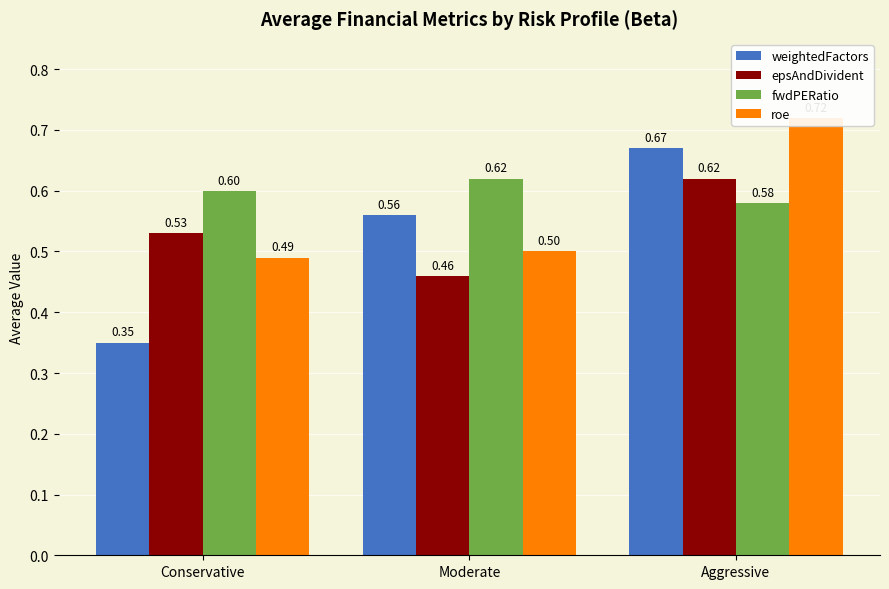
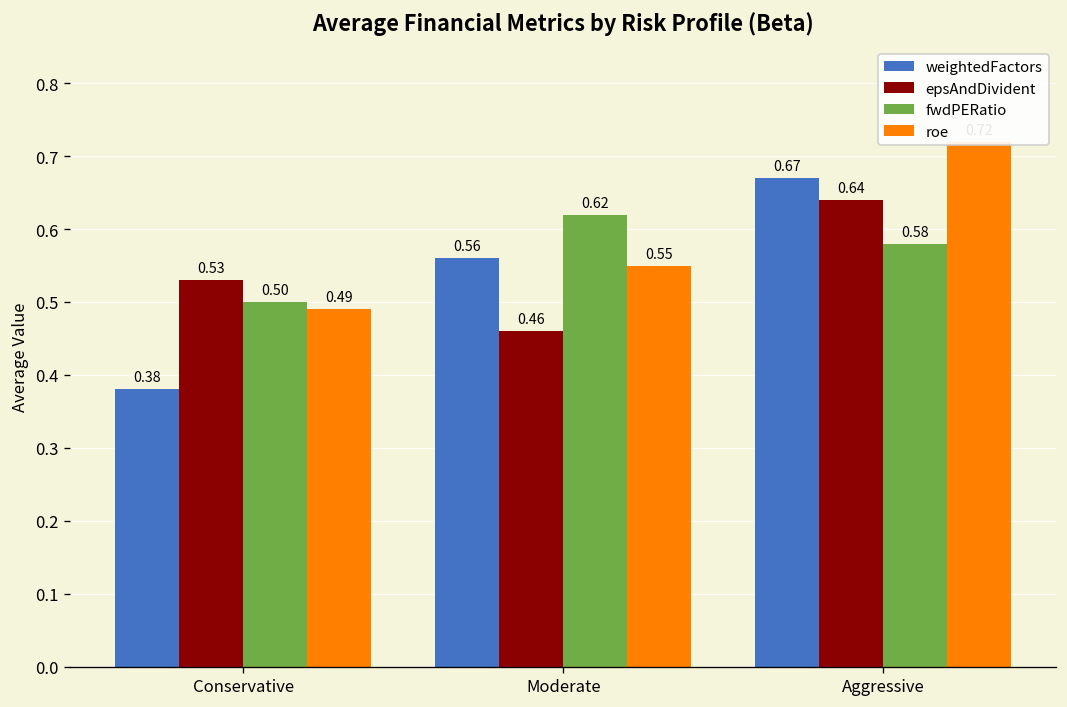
weightedFactors, Conservative: 0.35 -> 0.38
fwdPERatio, Conservative: 0.60 -> 0.50
roe, Moderate: 0.50 -> 0.55
epsAndDivident, Aggressive: 0.62 -> 0.64
